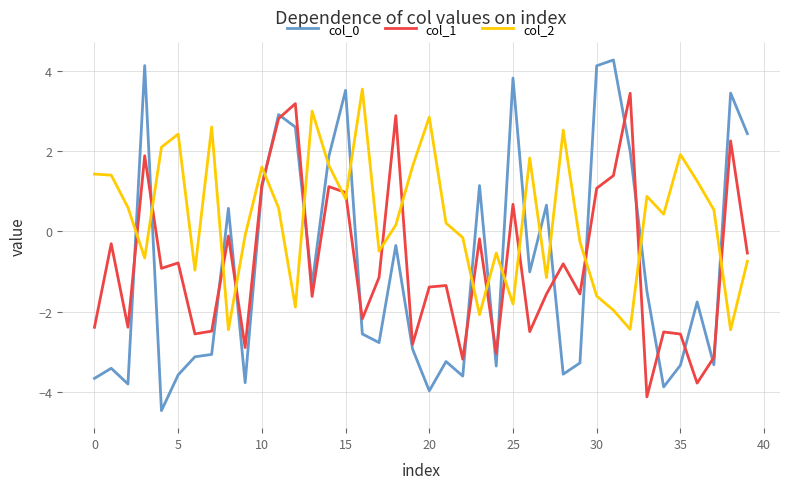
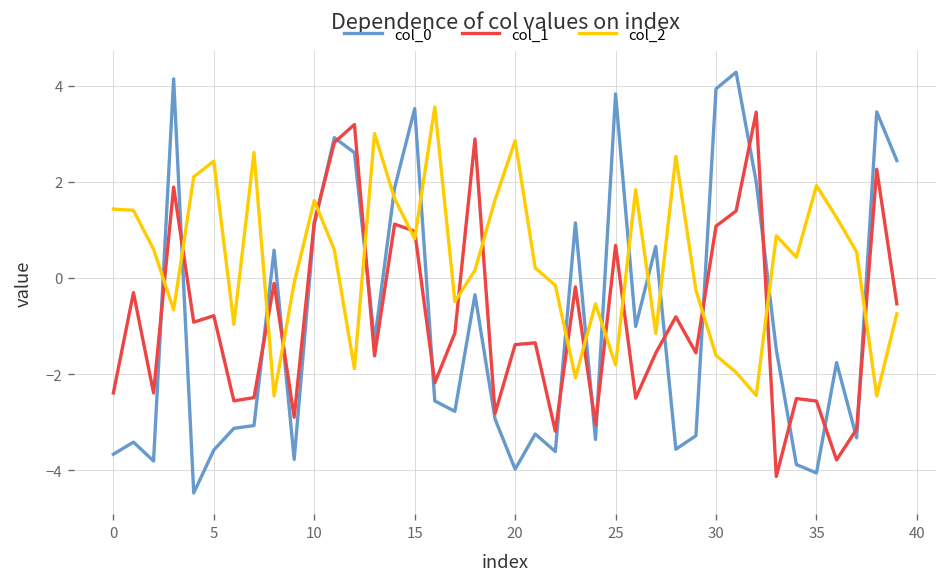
col_0, 30: 4.1 -> 3.9
col_0, 35: -3.3 -> -4.1
